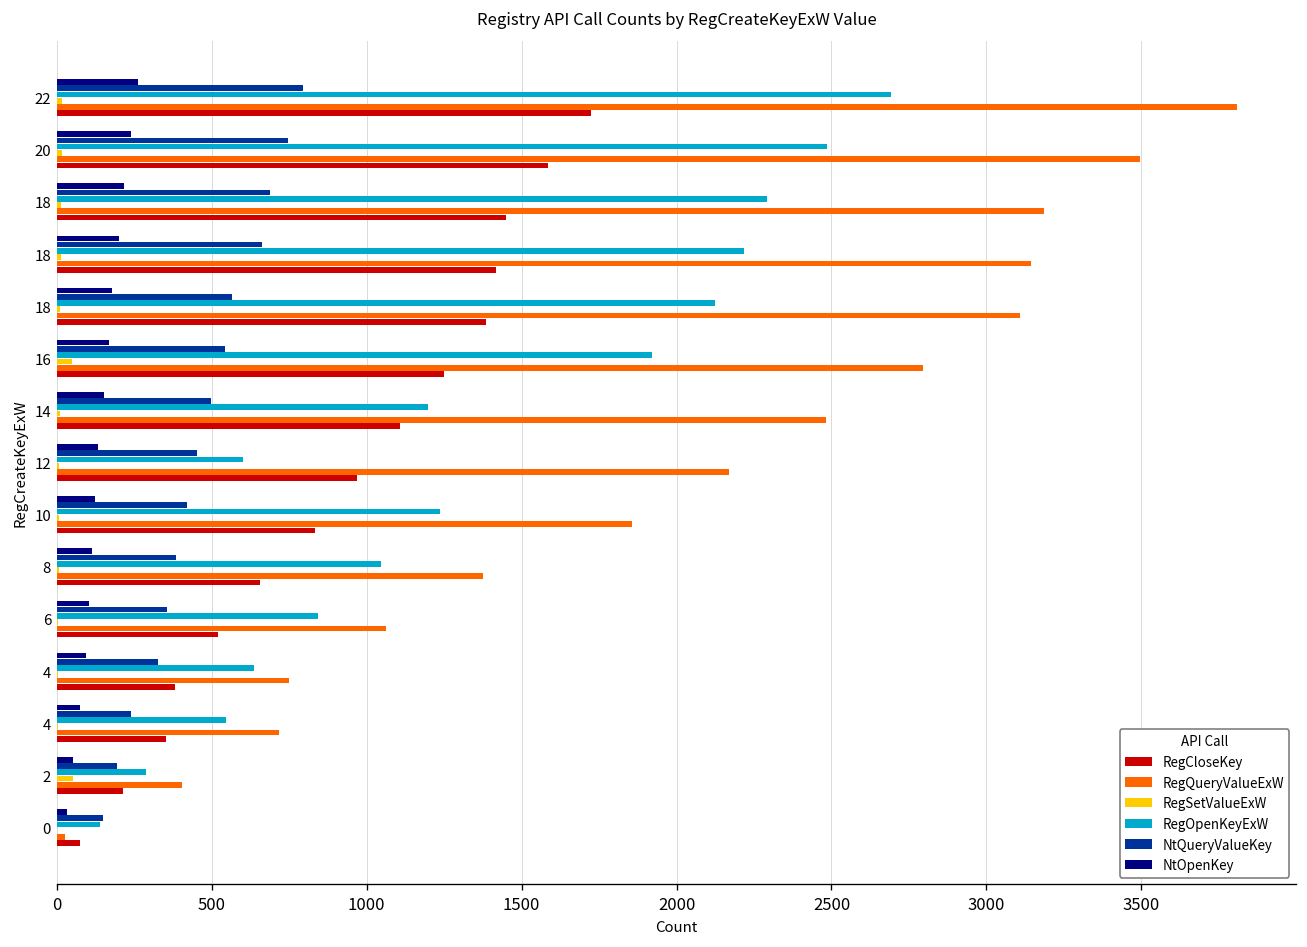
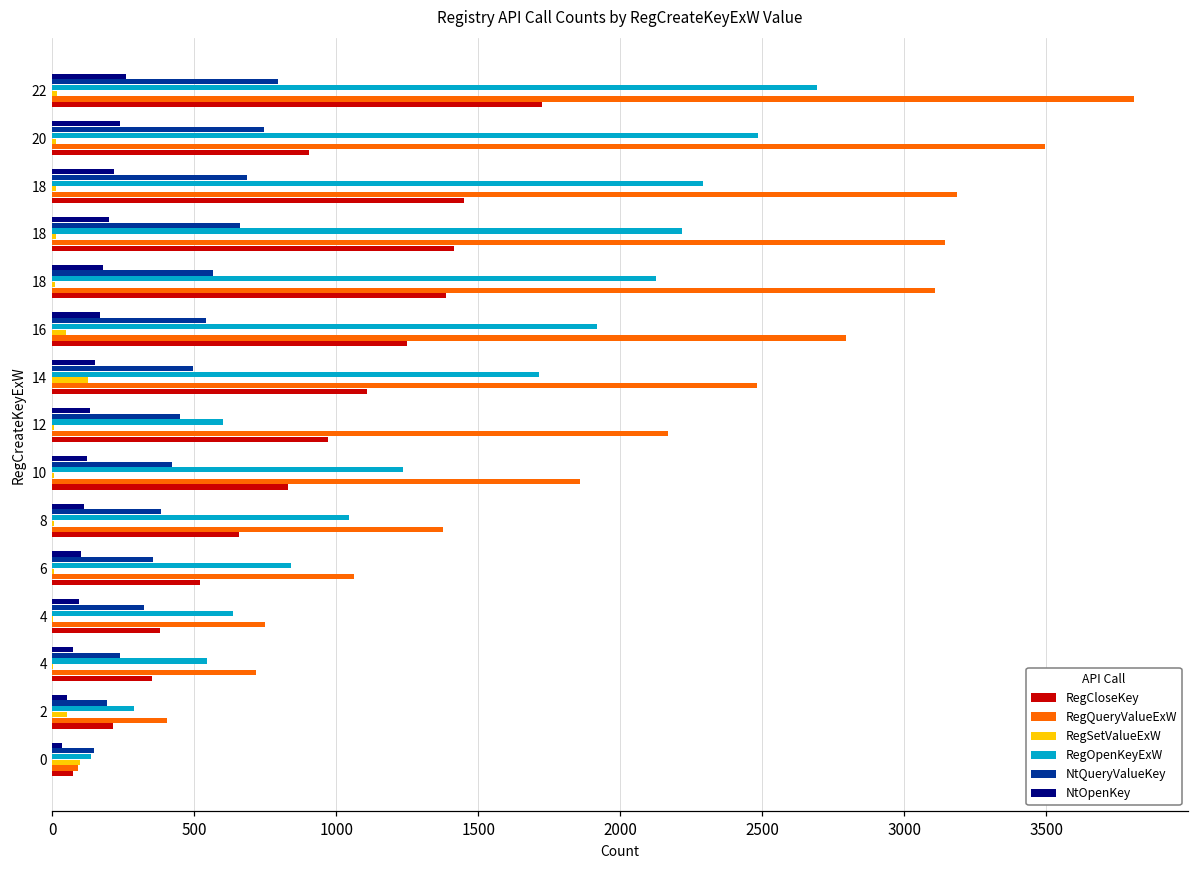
RegCloseKey, 20: 1590 -> 900
RegOpenKeyExW, 14: 1200 -> 1720
RegSetValueExW, 14: 10 -> 130
RegSetValueExW, 0: 0 -> 100
RegQueryValueExW, 0: 30 -> 90
